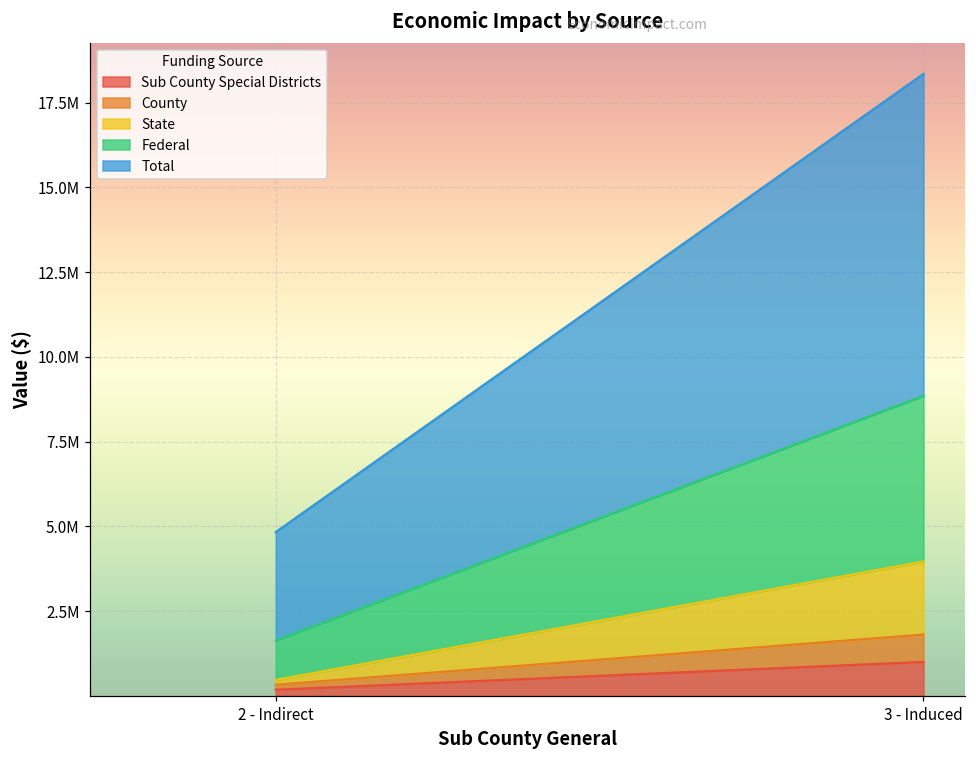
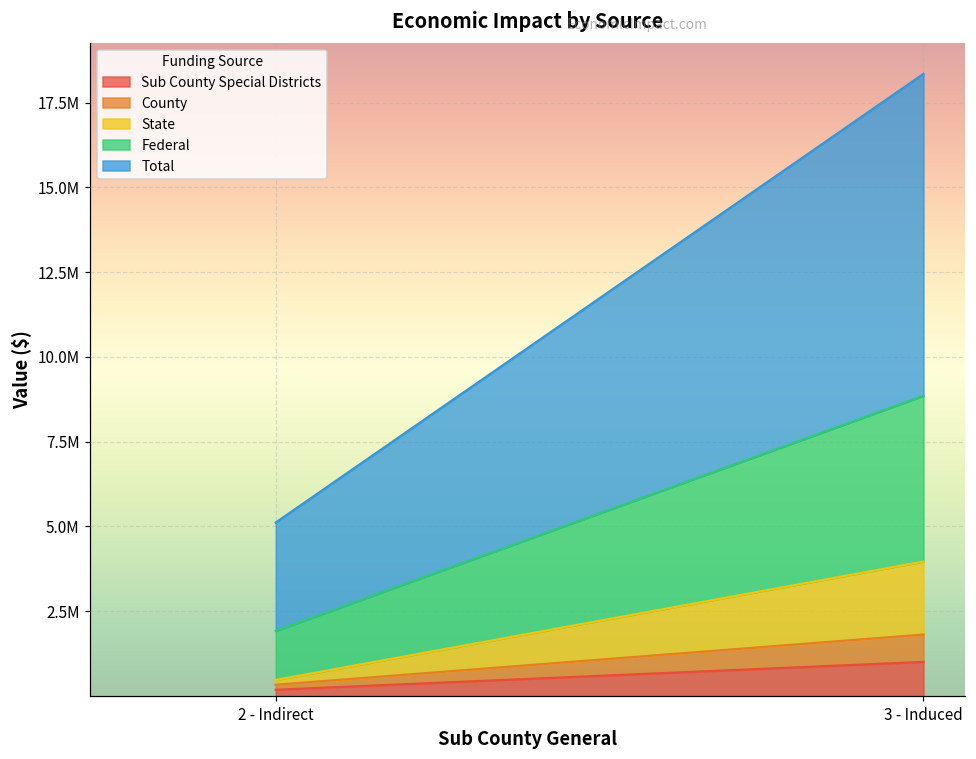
Federal, 2 - Indirect: 1200000 -> 1400000
